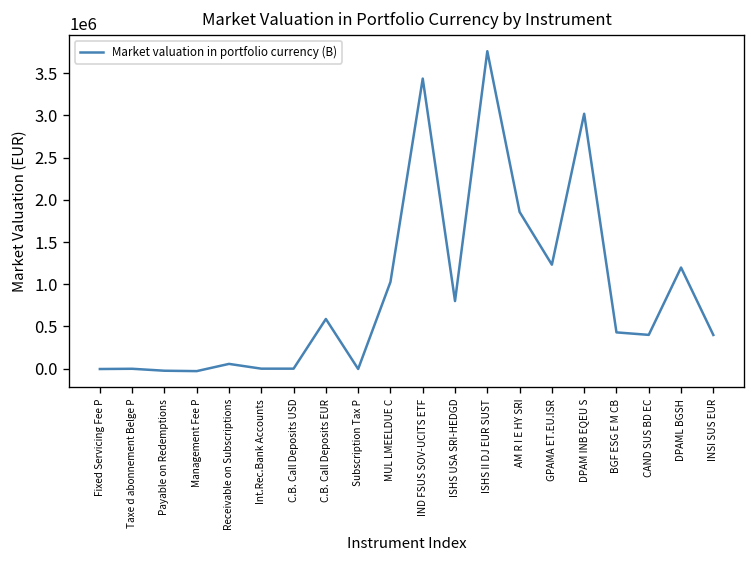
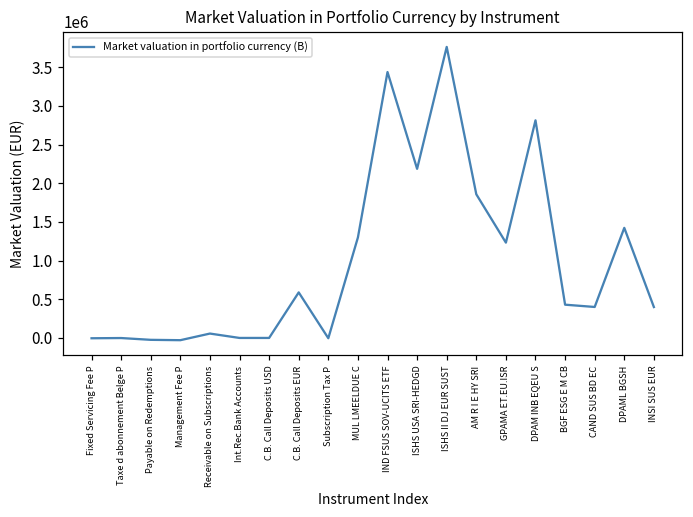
MUL LMEELDUE C: 1000000 -> 1300000
ISHS USA SRI-HEDGD: 800000 -> 2200000
DPAM INB EQEU S: 3000000 -> 2800000
DPAML BGSH: 1200000 -> 1400000
